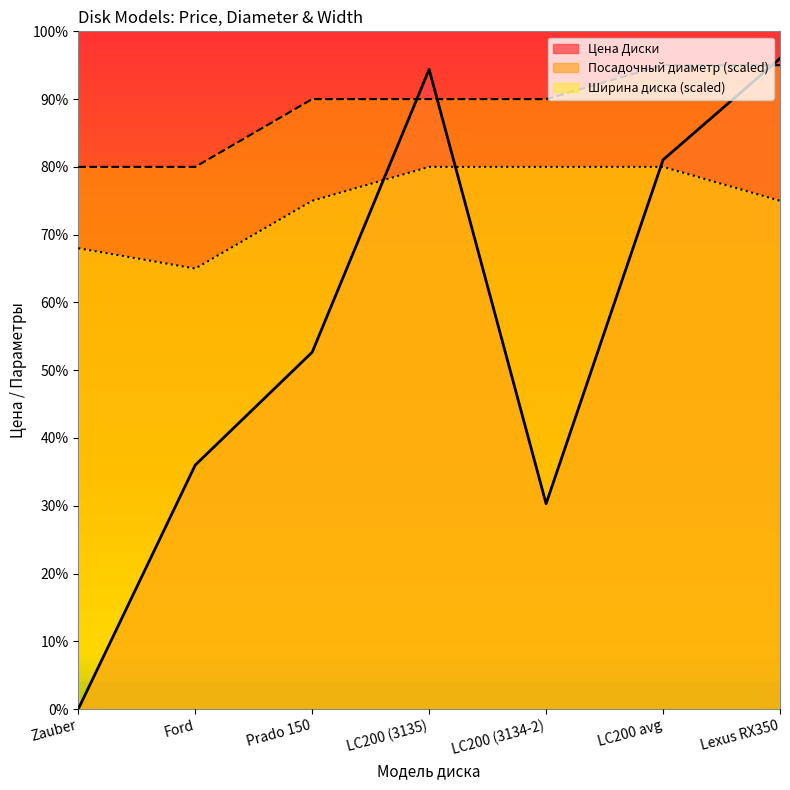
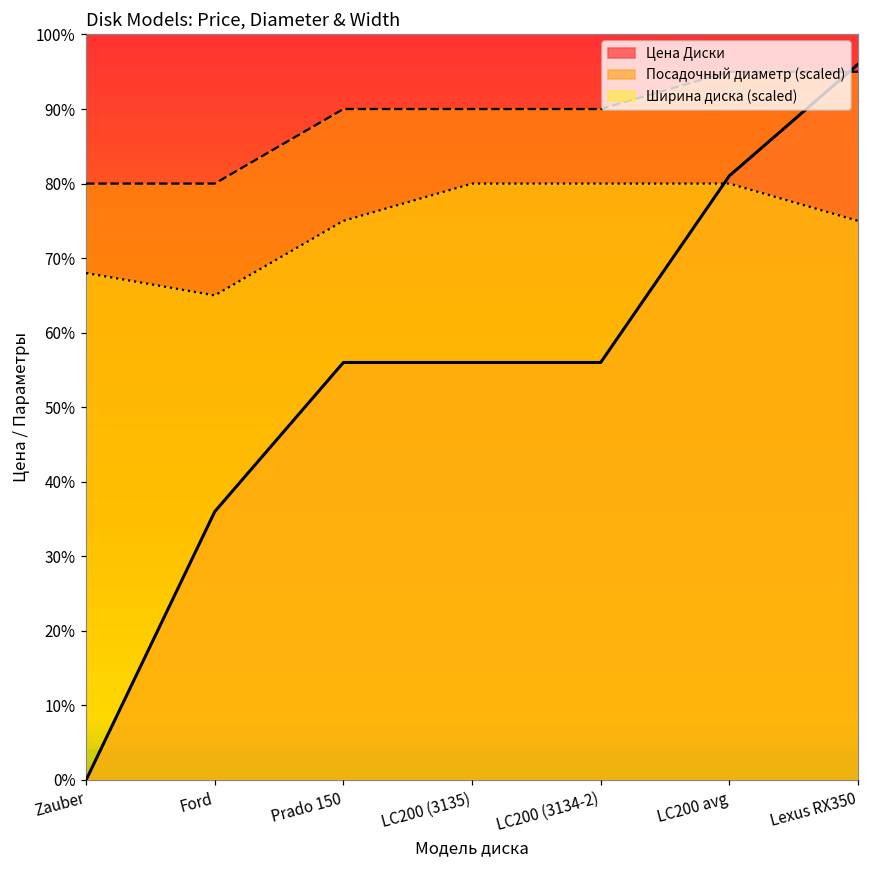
Цена Диски, Prado 150: 53% -> 56%
Цена Диски, LC200 (3135): 94% -> 56%
Цена Диски, LC200 (3134-2): 30% -> 56%
